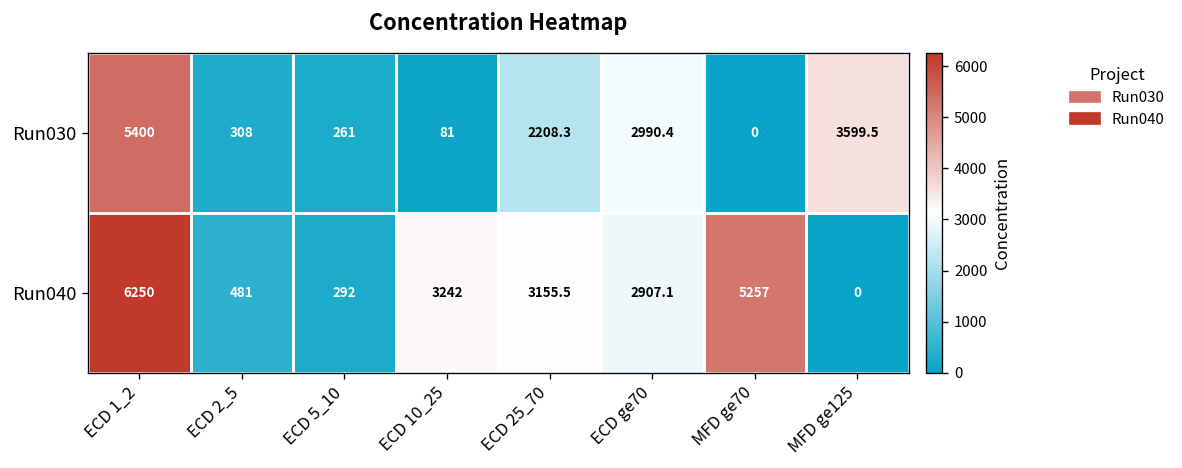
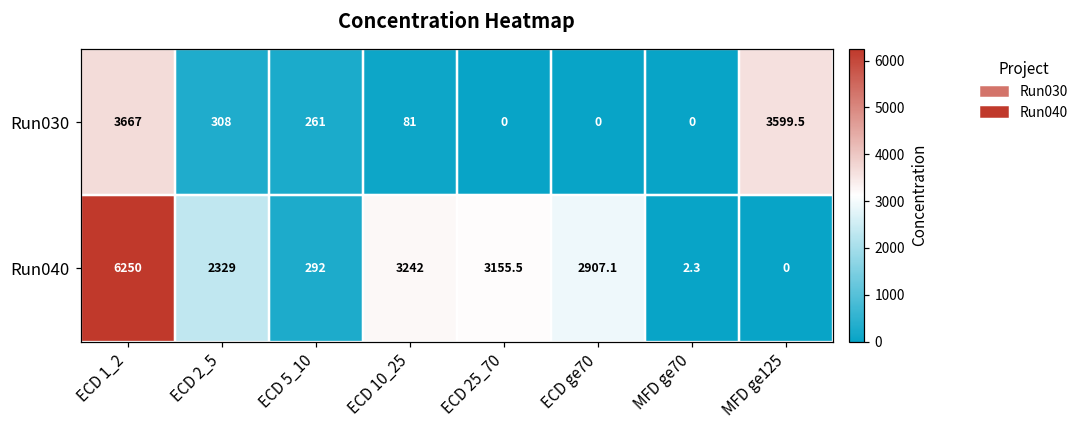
Run030, ECD 1_2: 5400 -> 3667
Run030, ECD 25_70: 2208.3 -> 0
Run030, ECD ge70: 2990.4 -> 0
Run040, ECD 2_5: 481 -> 2329
Run040, MFD ge70: 5257 -> 2.3
